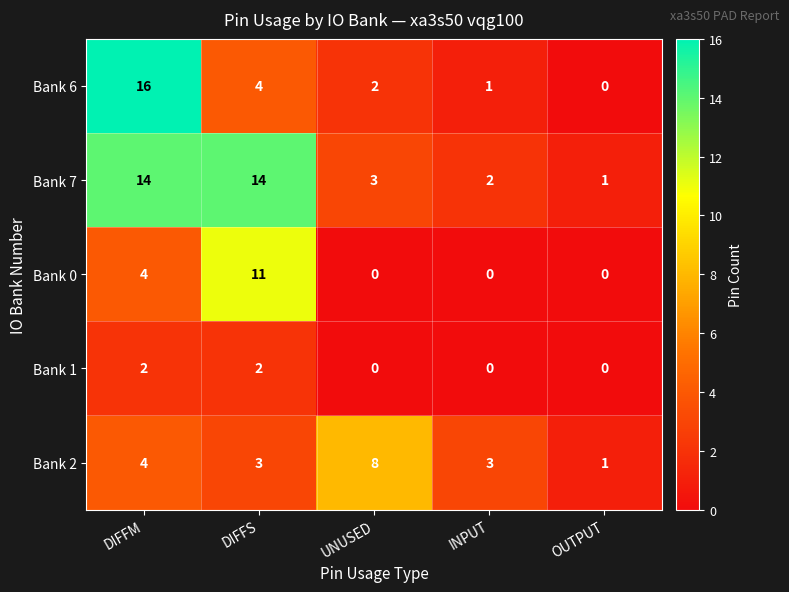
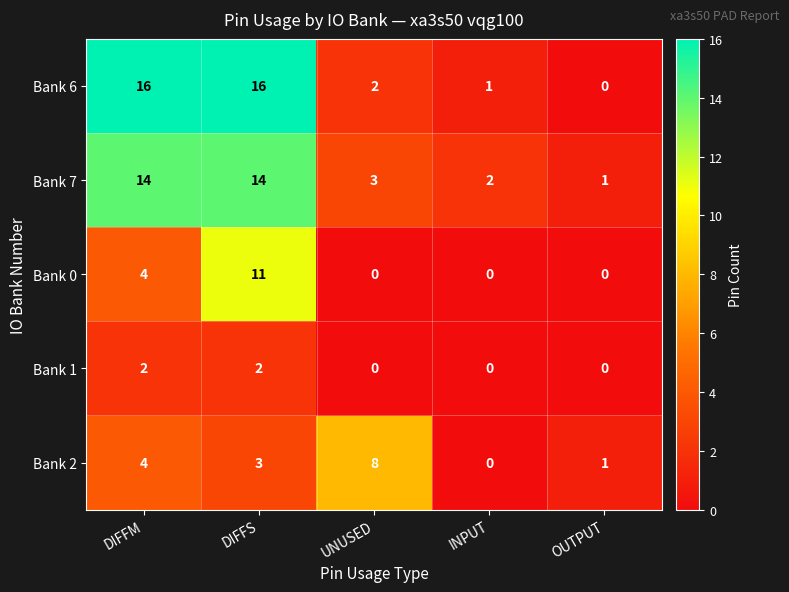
Bank 6, DIFFS: 4 -> 16
Bank 2, INPUT: 3 -> 0
